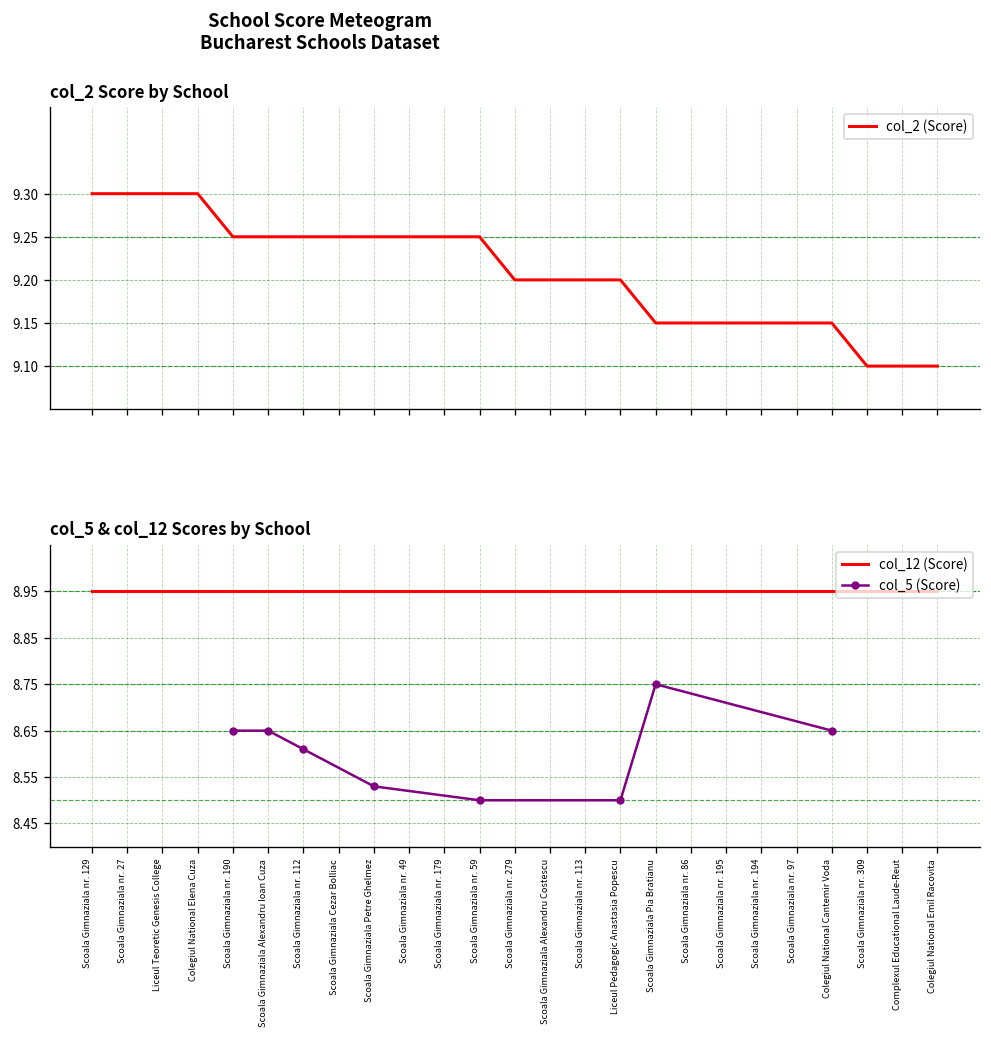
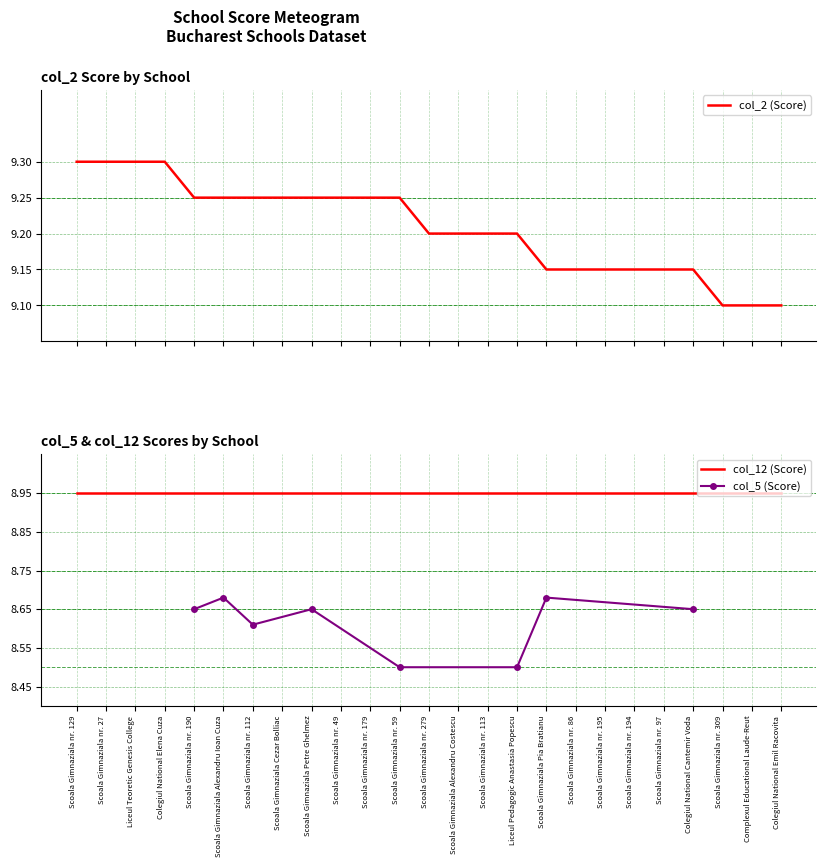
col_5 & col_12 Scores by School, col_5 (Score), Scoala Gimnaziala Alexandru Ioan Cuza: 8.65 -> 8.68
col_5 & col_12 Scores by School, col_5 (Score), Scoala Gimnaziala Petre Ghelmez: 8.53 -> 8.65
col_5 & col_12 Scores by School, col_5 (Score), Scoala Gimnaziala Pia Bratianu: 8.75 -> 8.68
